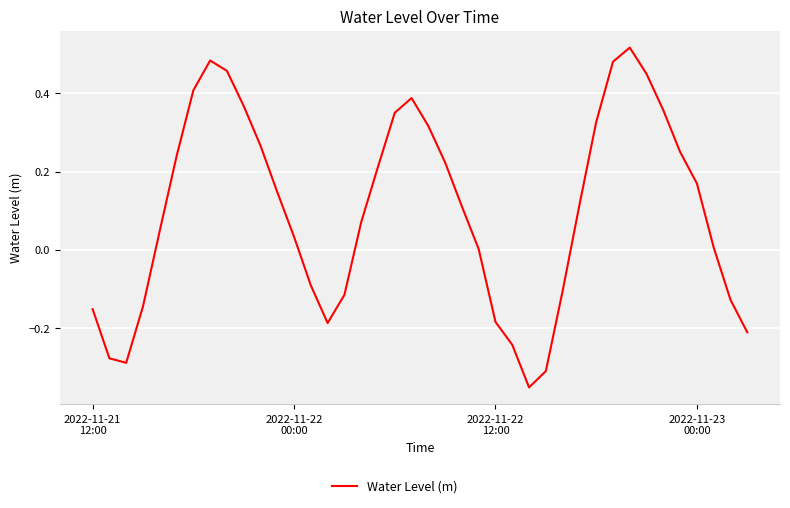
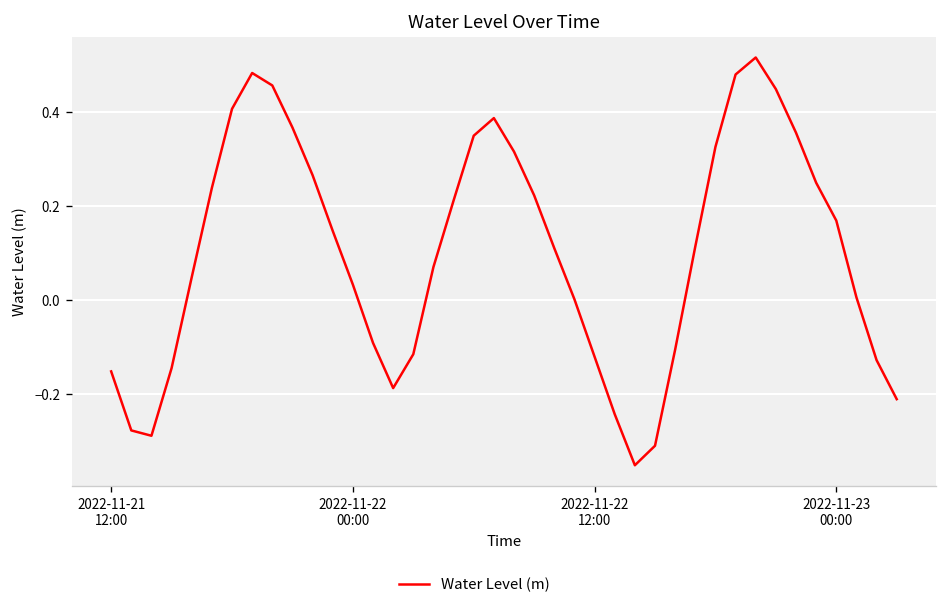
2022-11-22 12:00: -0.18 -> -0.12
